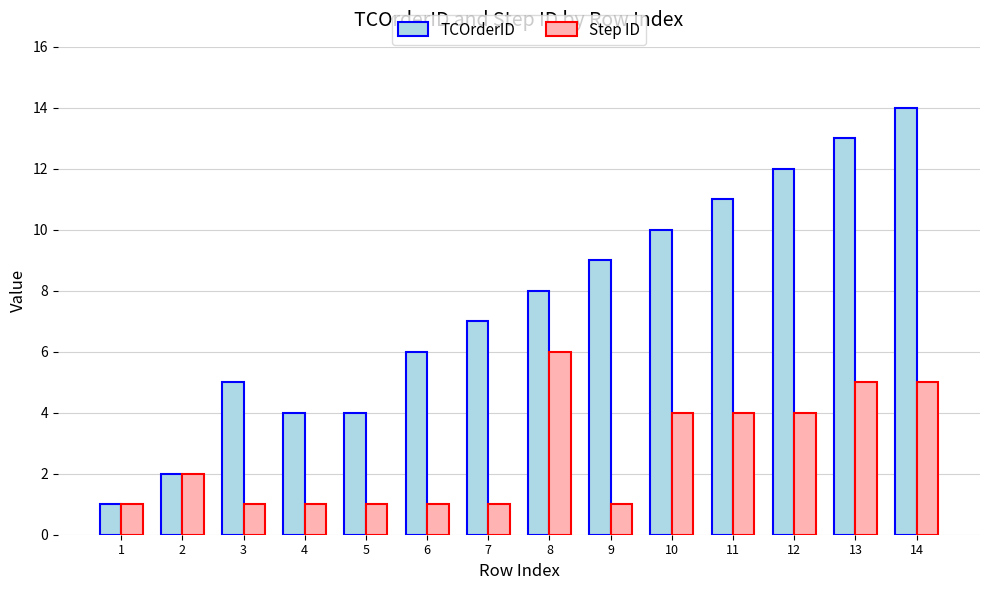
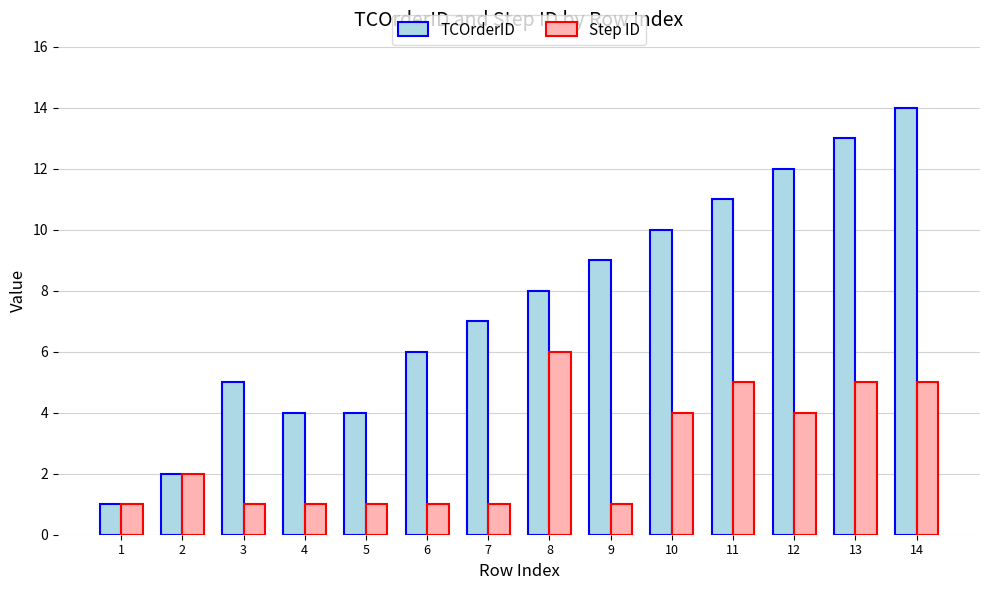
Step ID, 11: 4 -> 5
